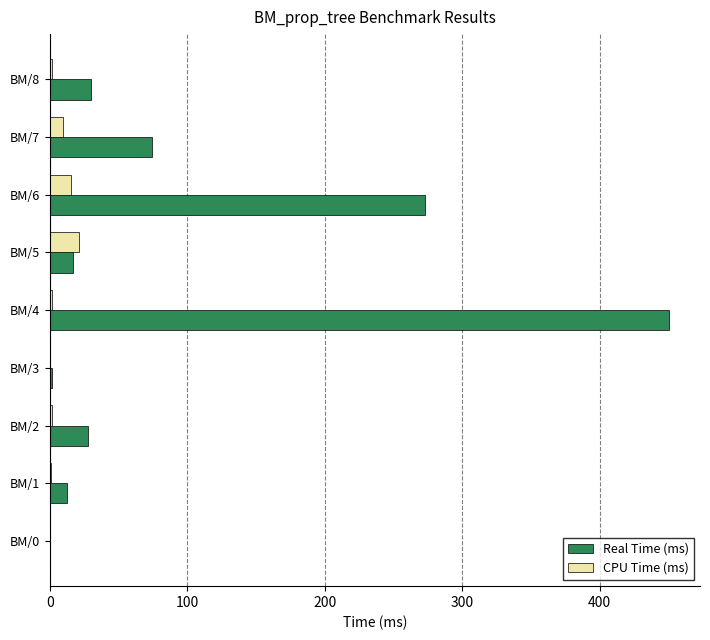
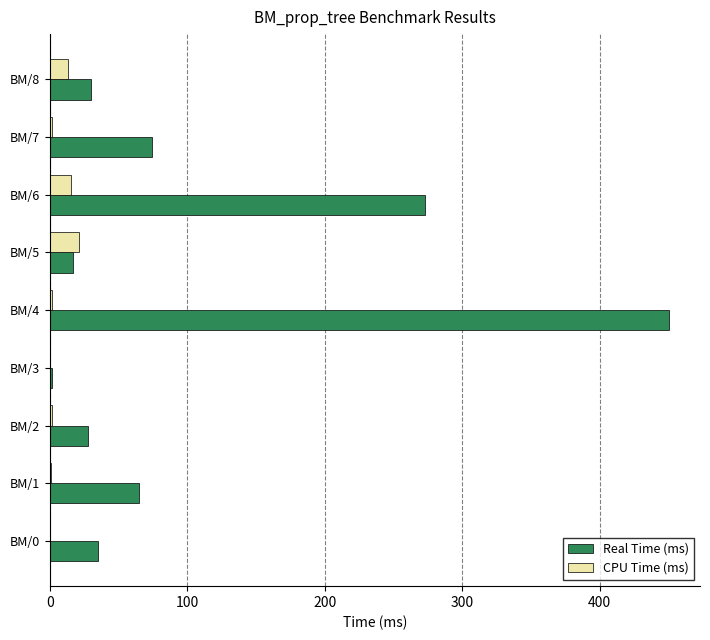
CPU Time (ms), BM/8: 1 -> 13
CPU Time (ms), BM/7: 10 -> 1
Real Time (ms), BM/1: 12 -> 65
Real Time (ms), BM/0: 0 -> 35
